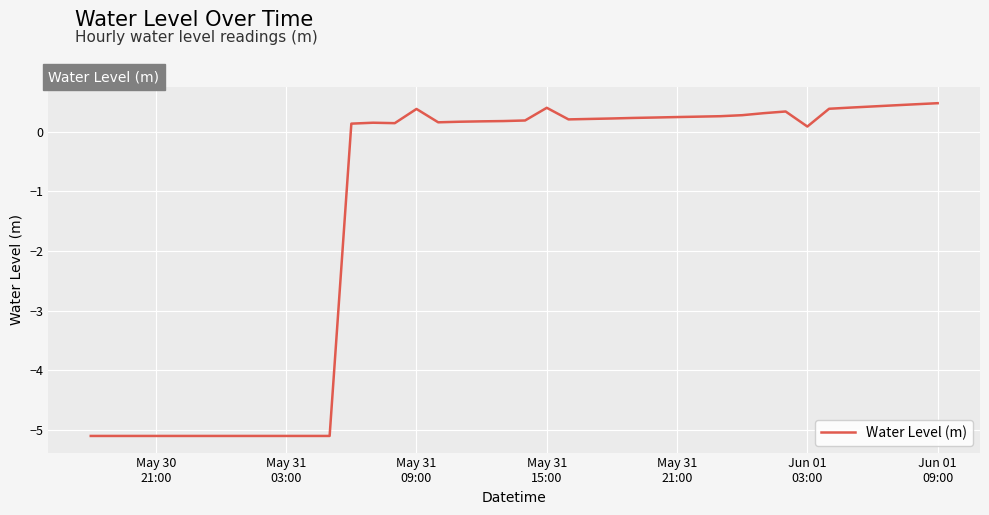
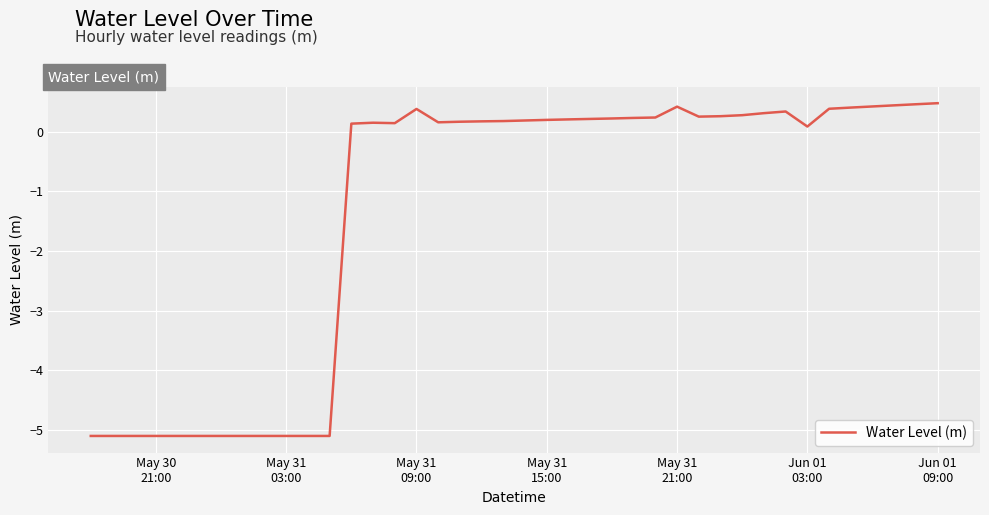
May 31 15:00: 0.4 -> 0.2
May 31 21:00: 0.2 -> 0.4
